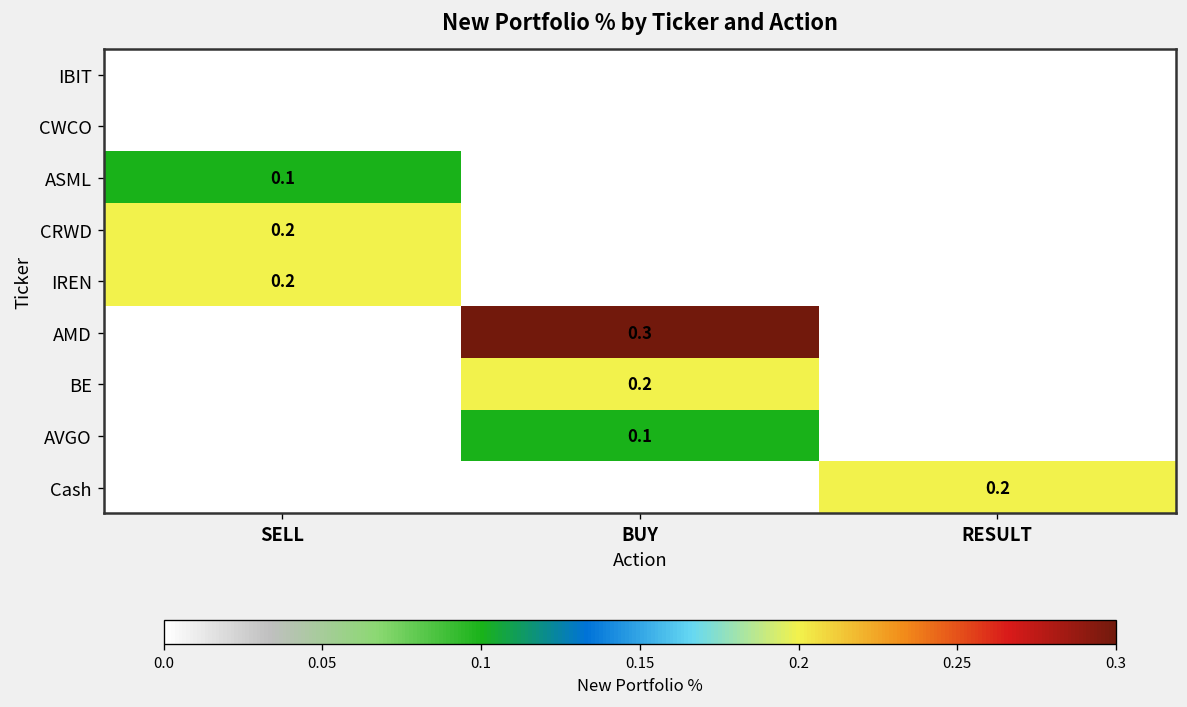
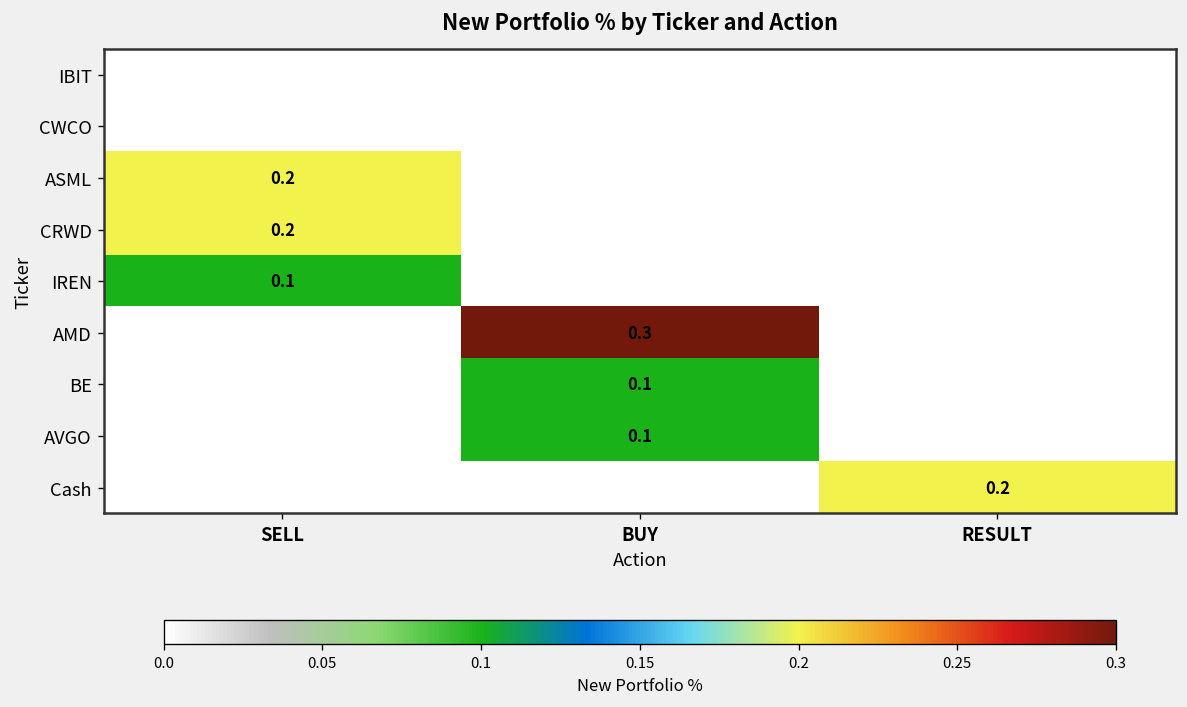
ASML, SELL: 0.1 -> 0.2
IREN, SELL: 0.2 -> 0.1
BE, BUY: 0.2 -> 0.1
